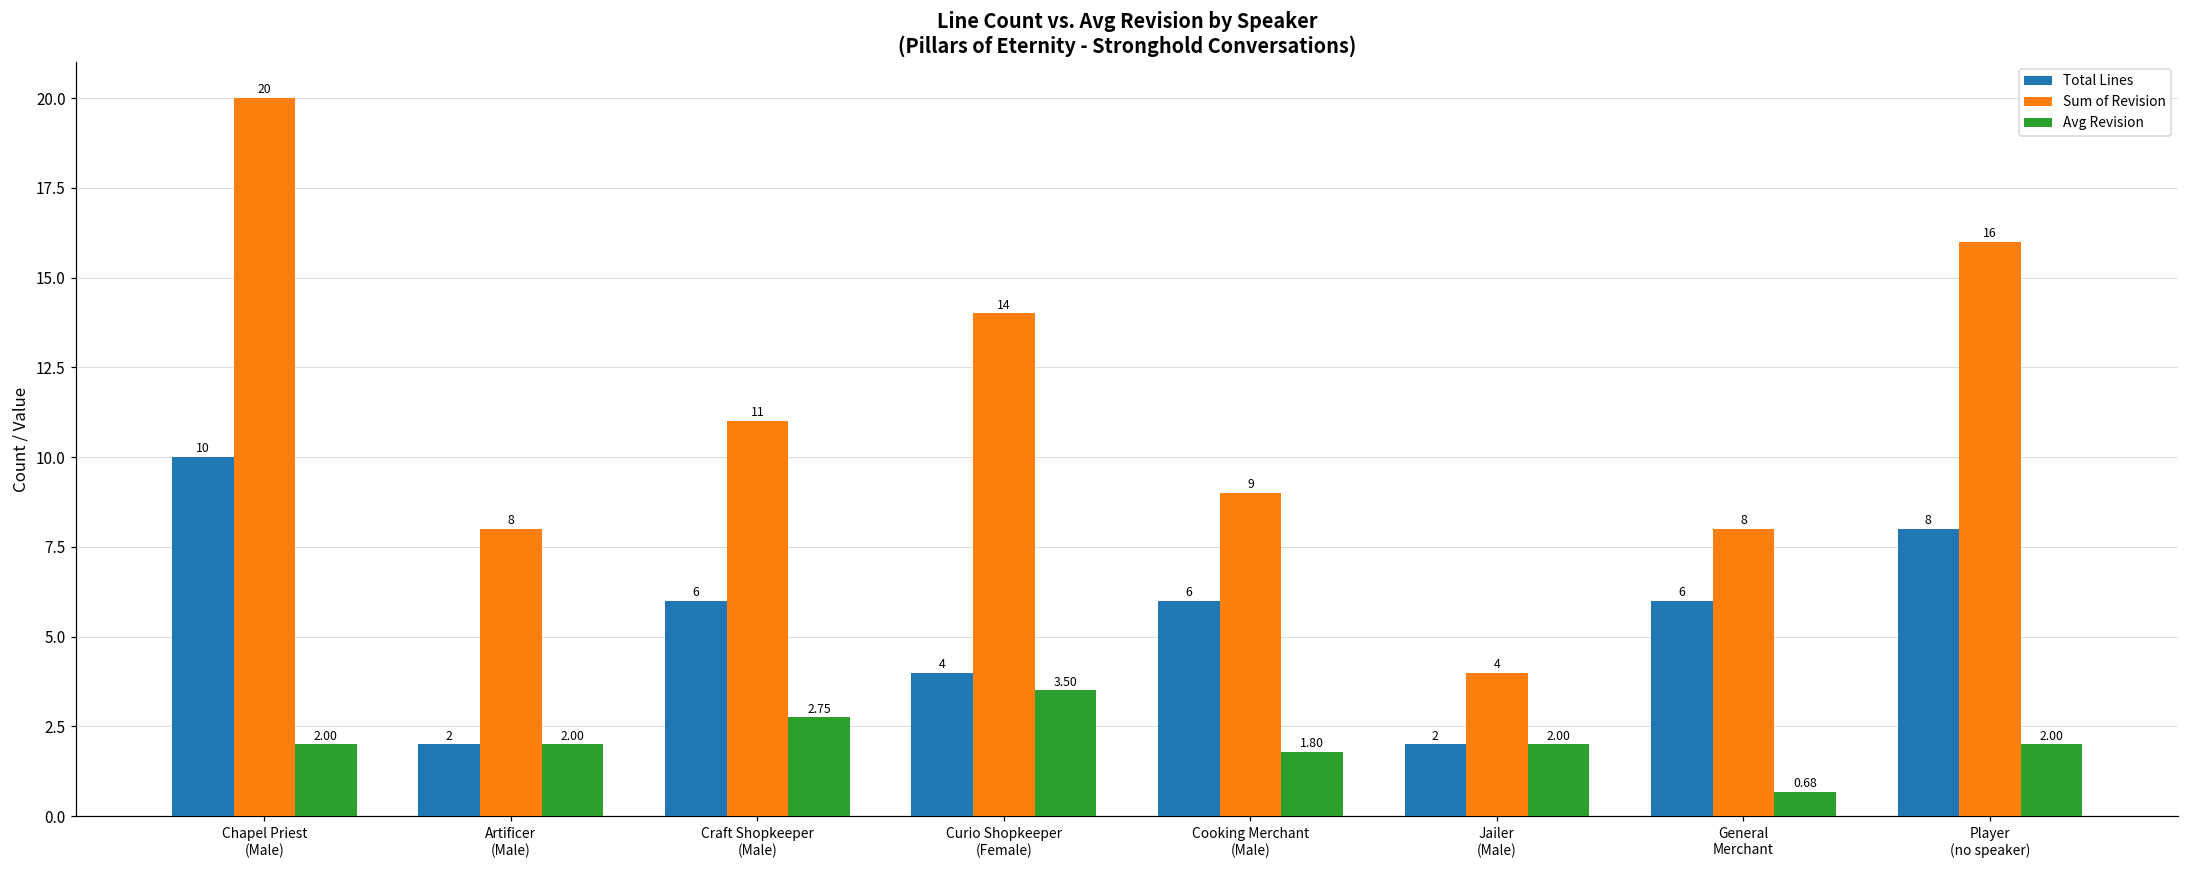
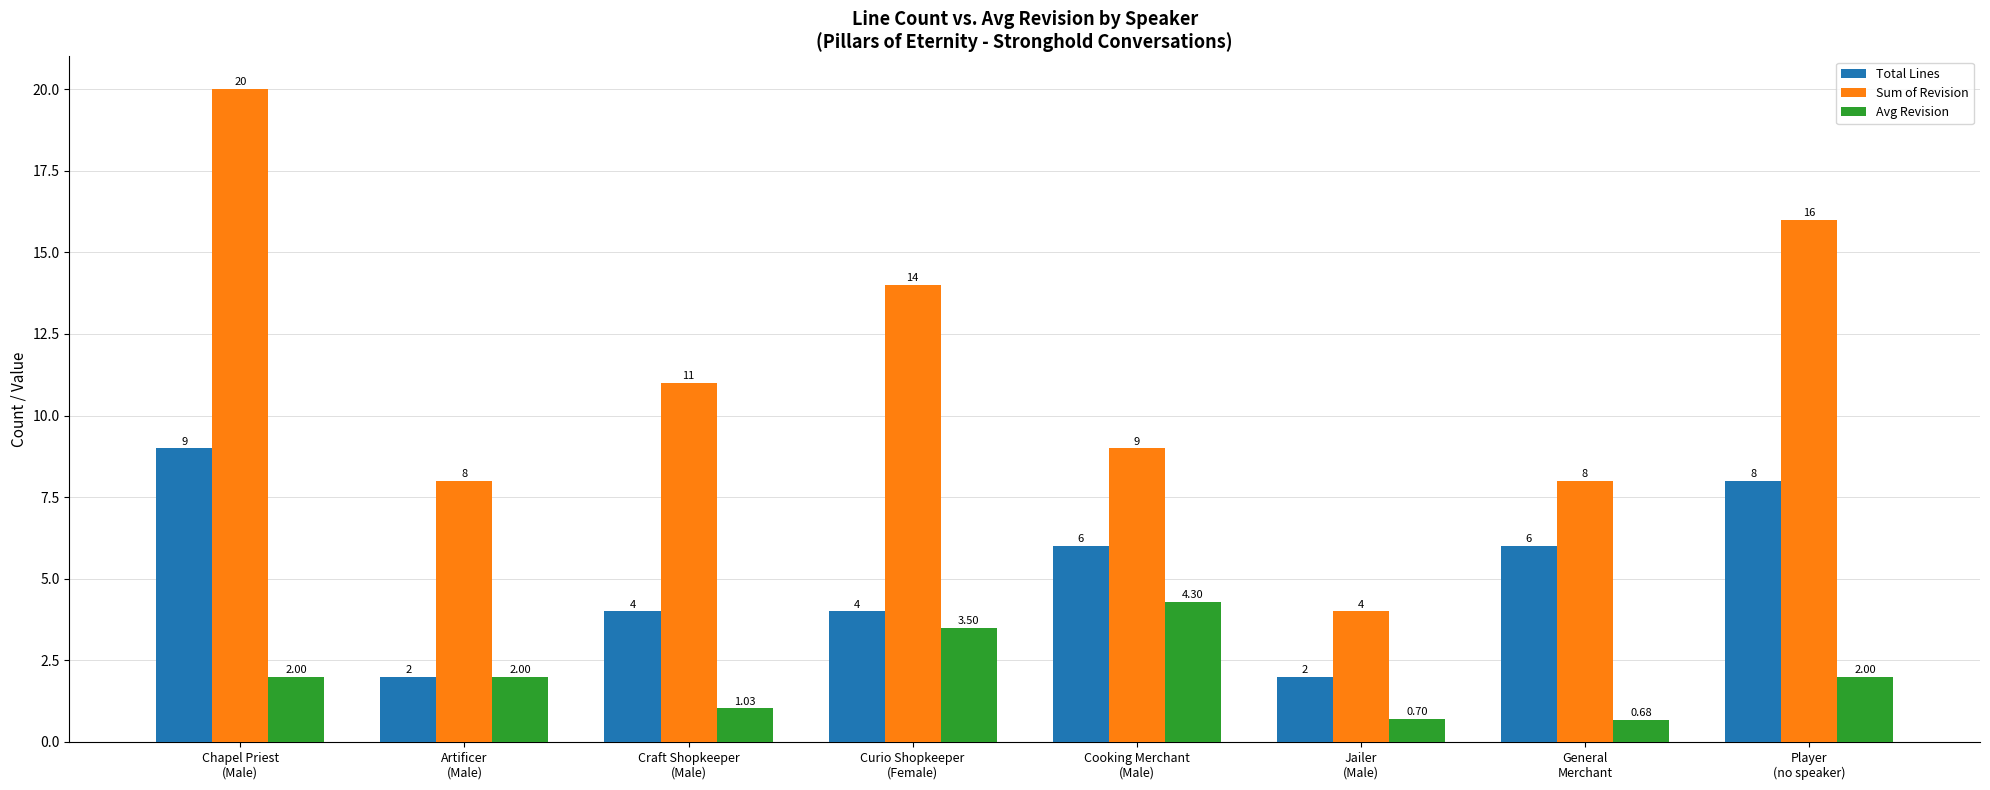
Total Lines, Chapel Priest (Male): 10 -> 9
Total Lines, Craft Shopkeeper (Male): 6 -> 4
Avg Revision, Craft Shopkeeper (Male): 2.75 -> 1.03
Avg Revision, Cooking Merchant (Male): 1.80 -> 4.30
Avg Revision, Jailer (Male): 2.00 -> 0.70
